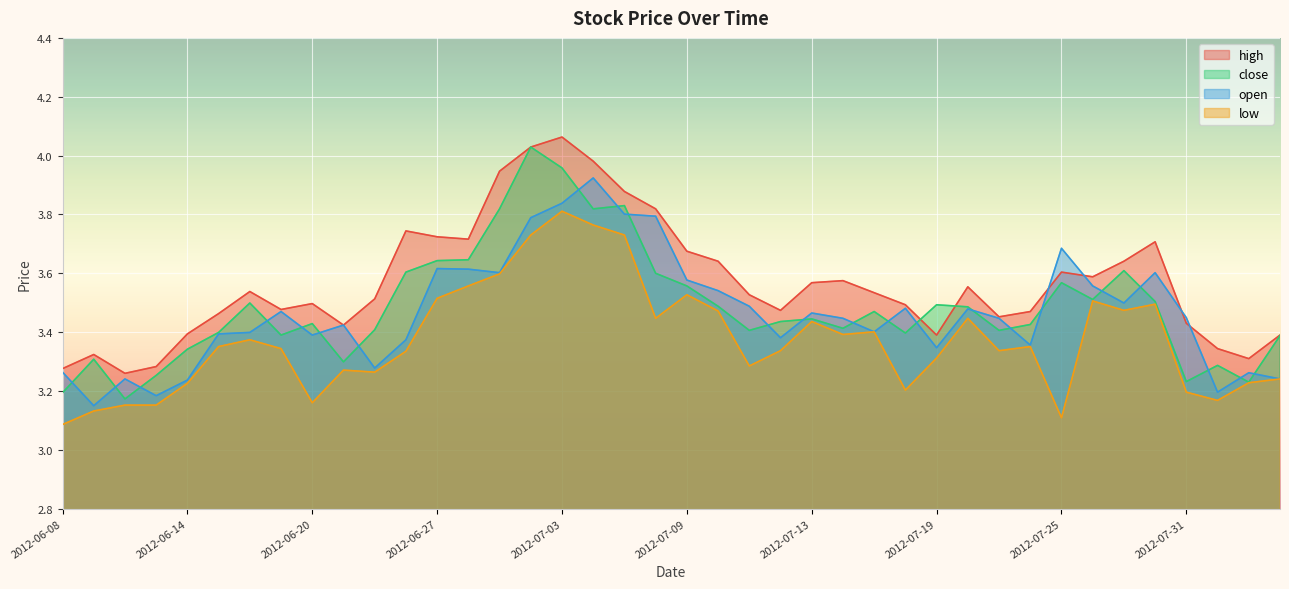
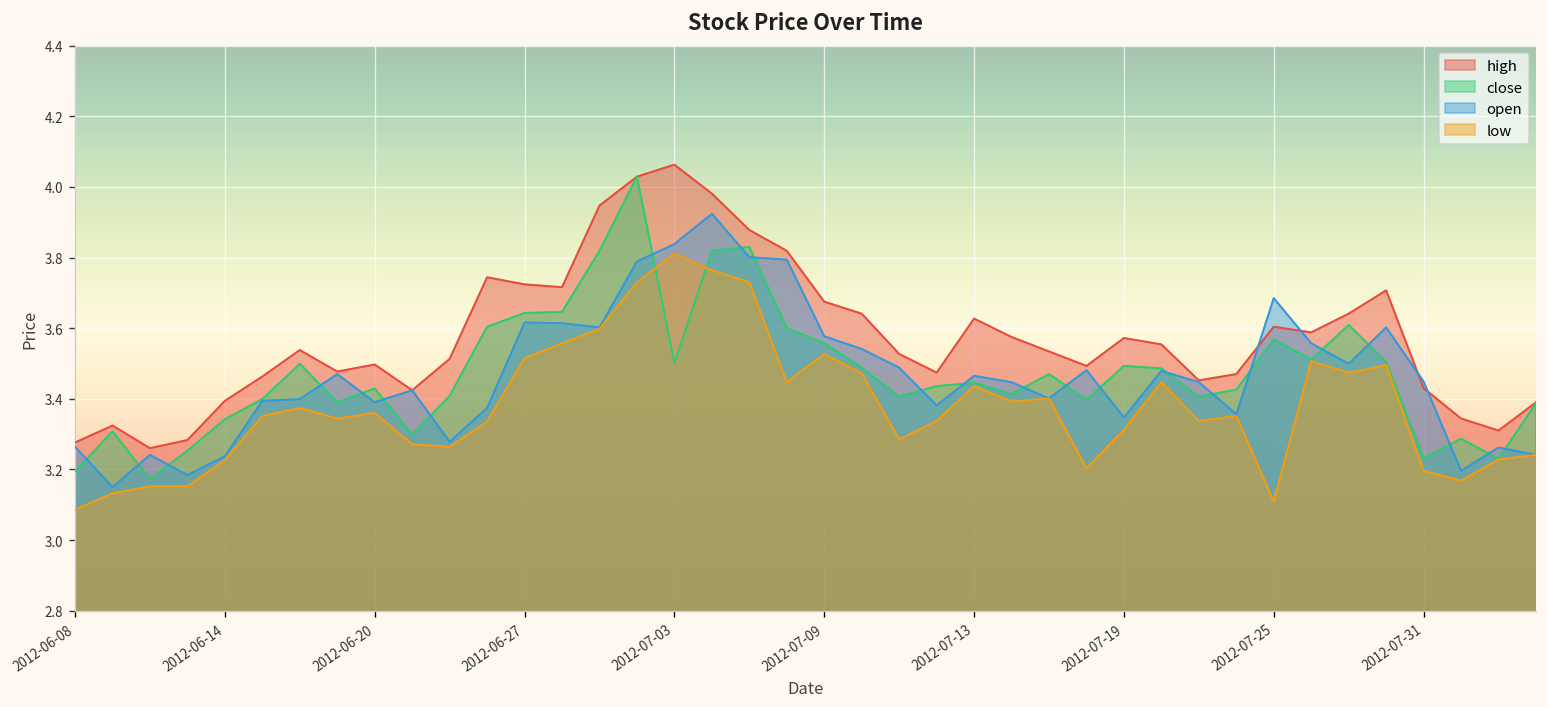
low, 2012-06-20: 3.16 -> 3.36
close, 2012-07-03: 3.96 -> 3.50
high, 2012-07-13: 3.57 -> 3.63
high, 2012-07-19: 3.39 -> 3.57
